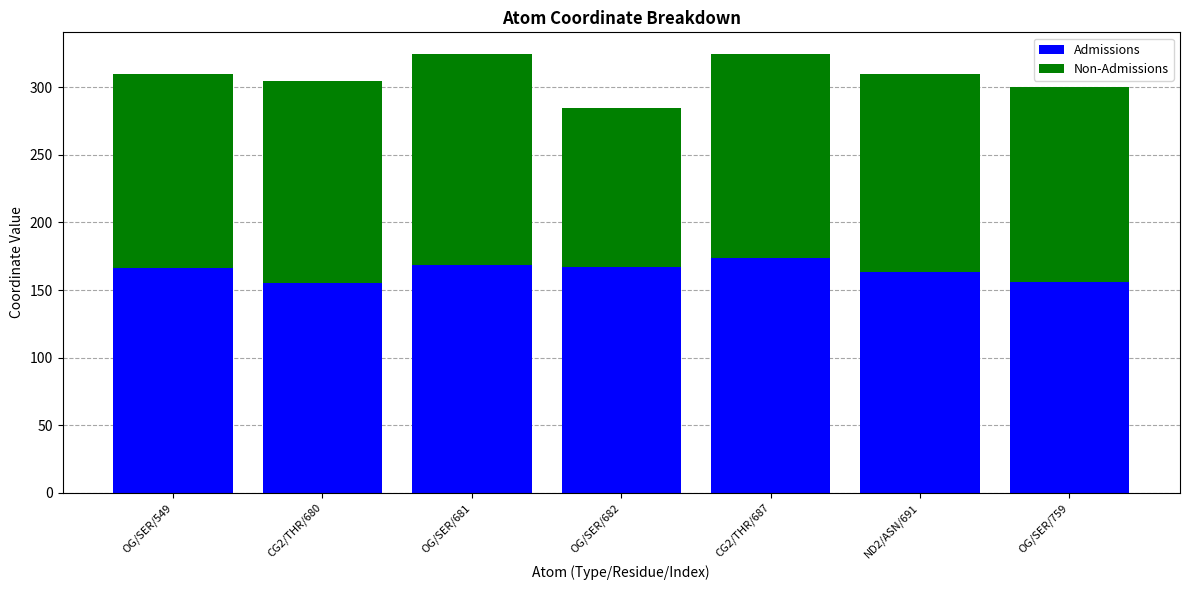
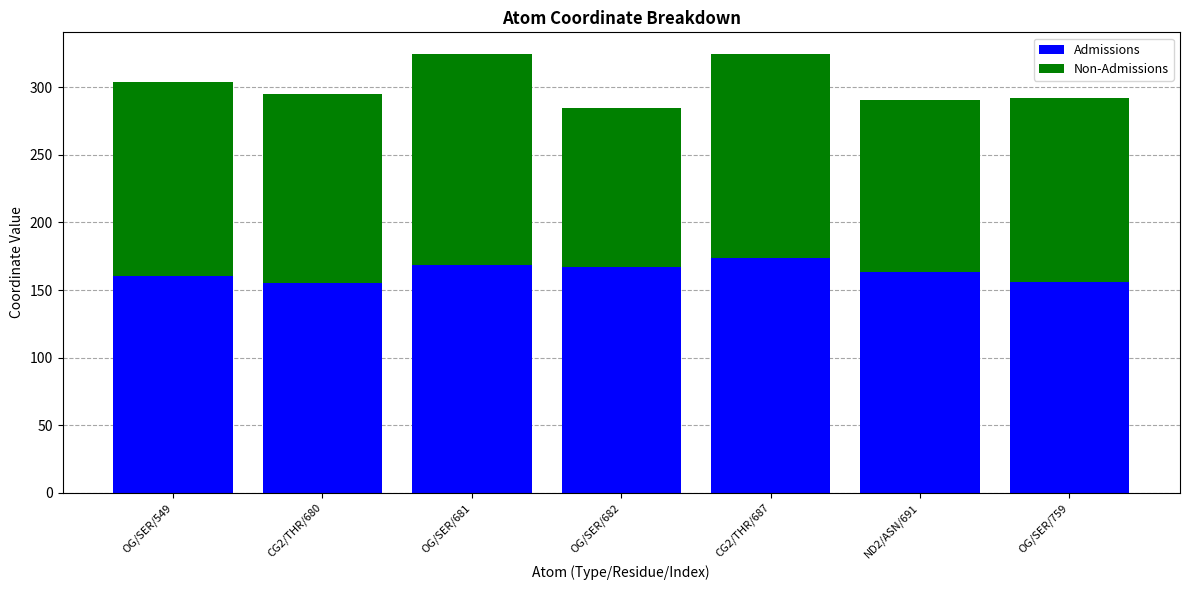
Admissions, OG/SER/549: 166 -> 160
Non-Admissions, CG2/THR/680: 149 -> 140
Non-Admissions, ND2/ASN/691: 146 -> 127
Non-Admissions, OG/SER/759: 144 -> 136
